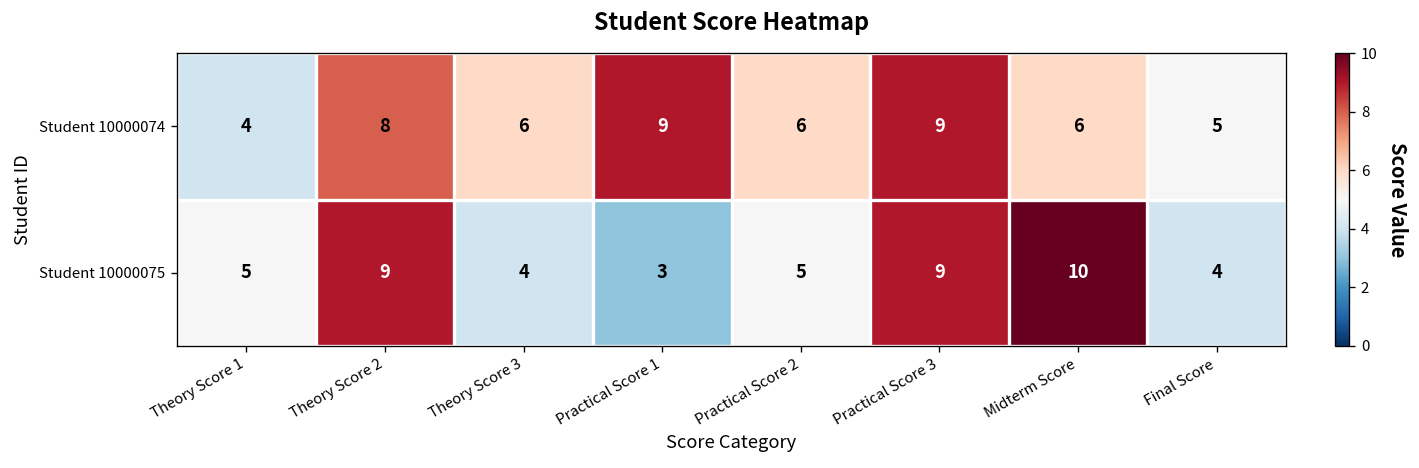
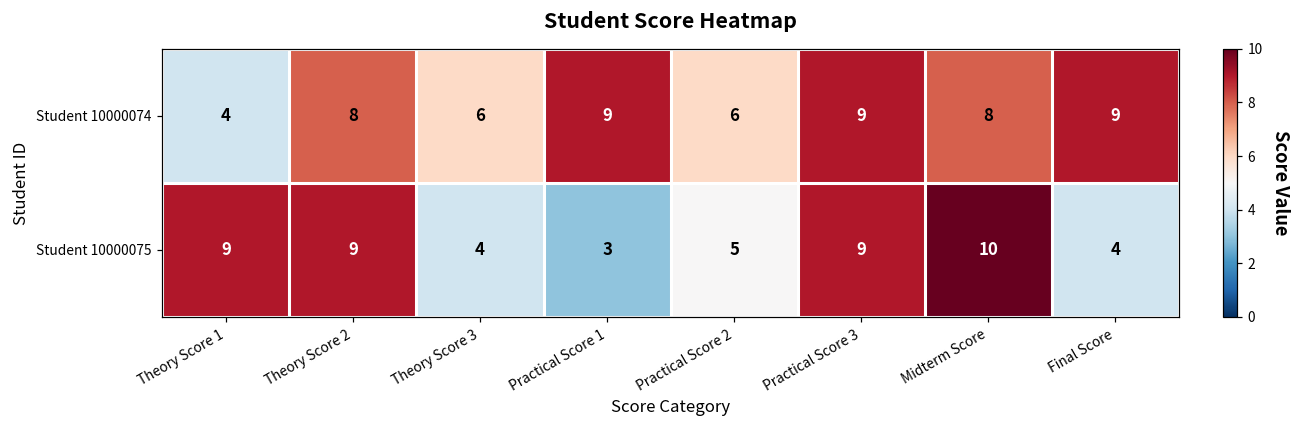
Student 10000074, Midterm Score: 6 -> 8
Student 10000074, Final Score: 5 -> 9
Student 10000075, Theory Score 1: 5 -> 9
